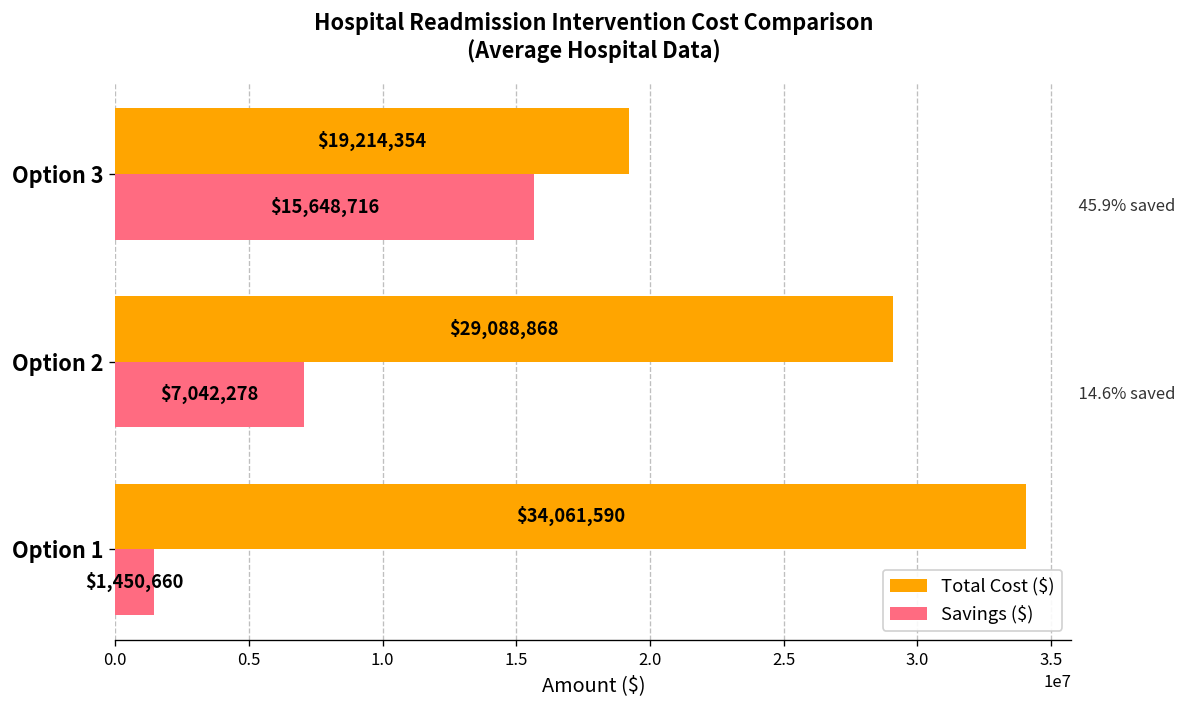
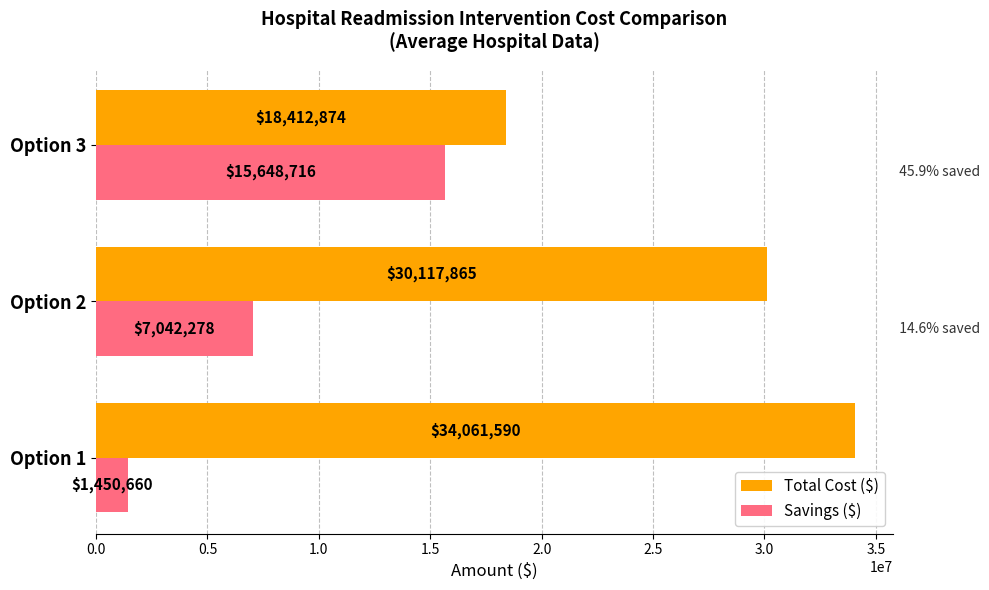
Total Cost ($), Option 3: $19,214,354 -> $18,412,874
Total Cost ($), Option 2: $29,088,868 -> $30,117,865
